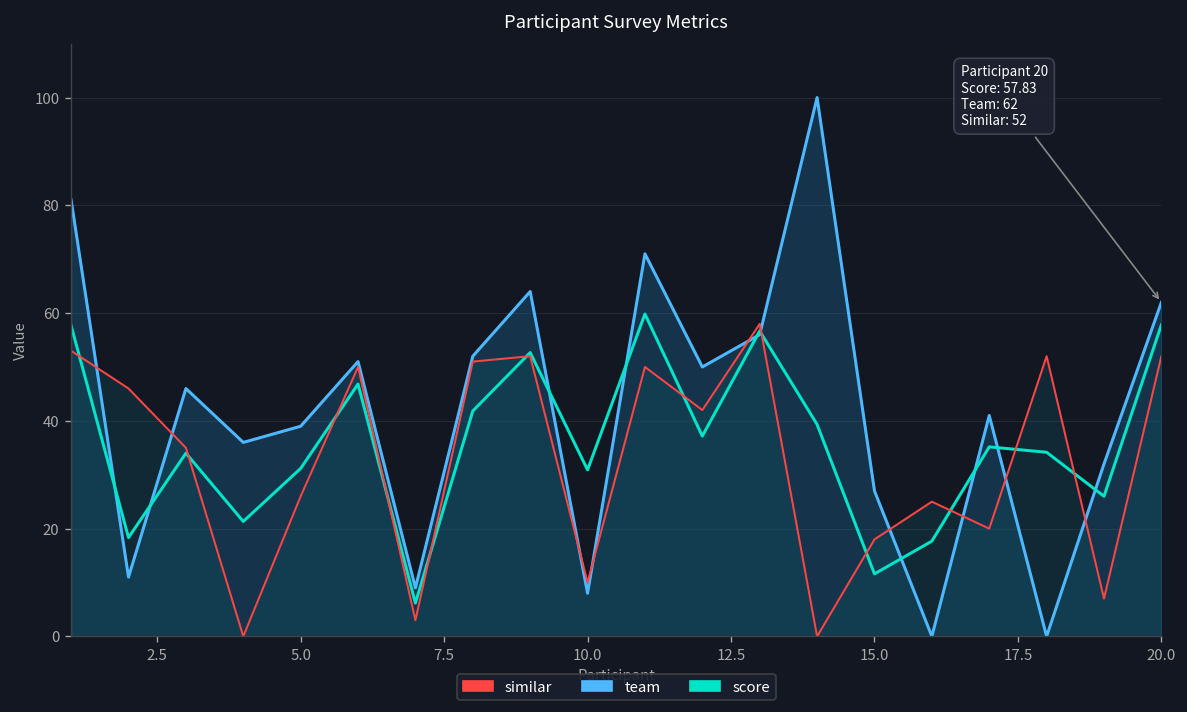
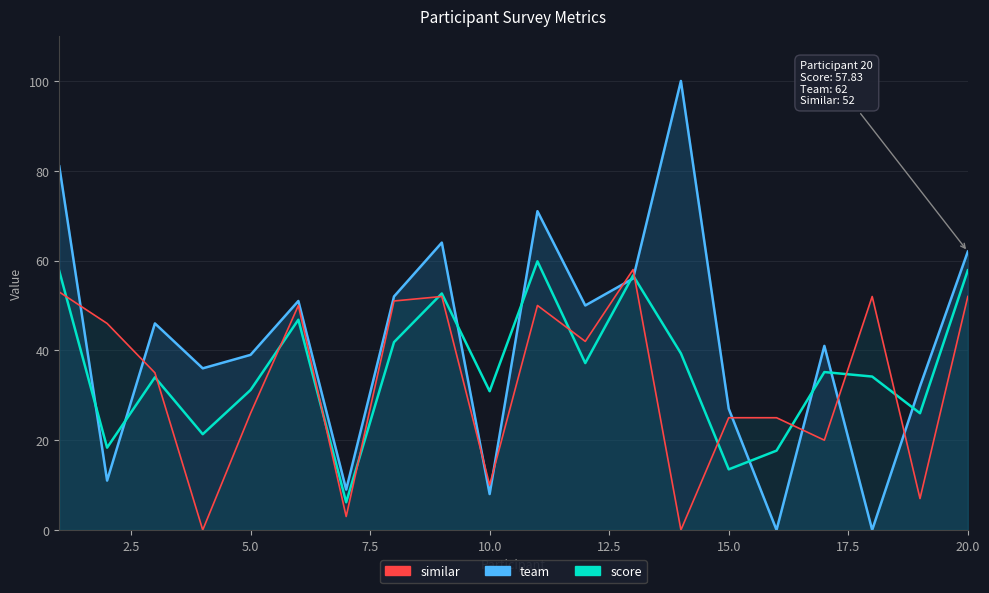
score, 15.0: 12 -> 14
similar, 15.0: 18 -> 25
